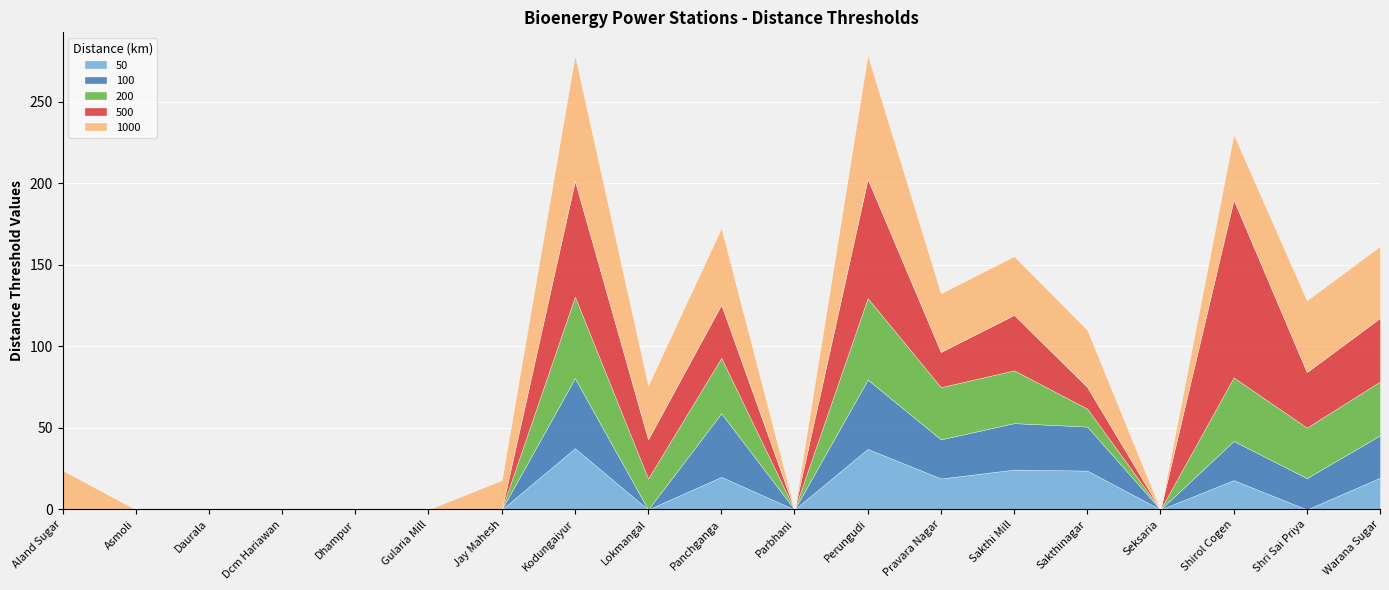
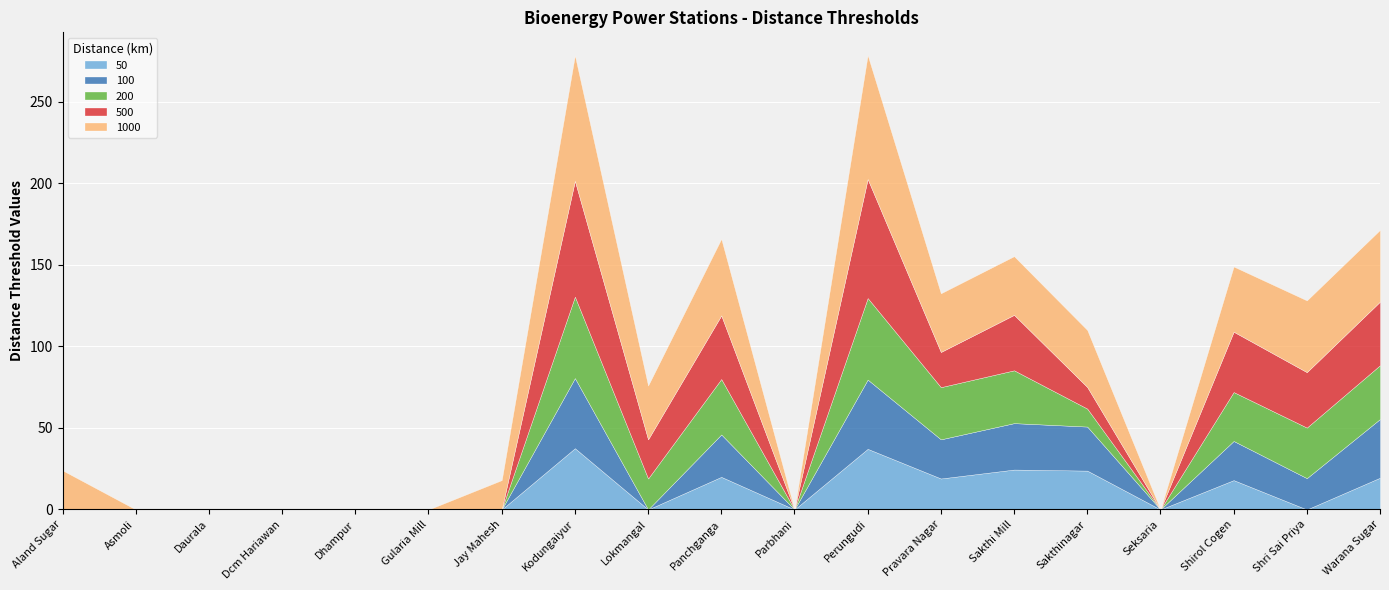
100, Panchganga: 39 -> 26
500, Panchganga: 33 -> 39
200, Shirol Cogen: 39 -> 30
500, Shirol Cogen: 109 -> 37
100, Warana Sugar: 26 -> 36
